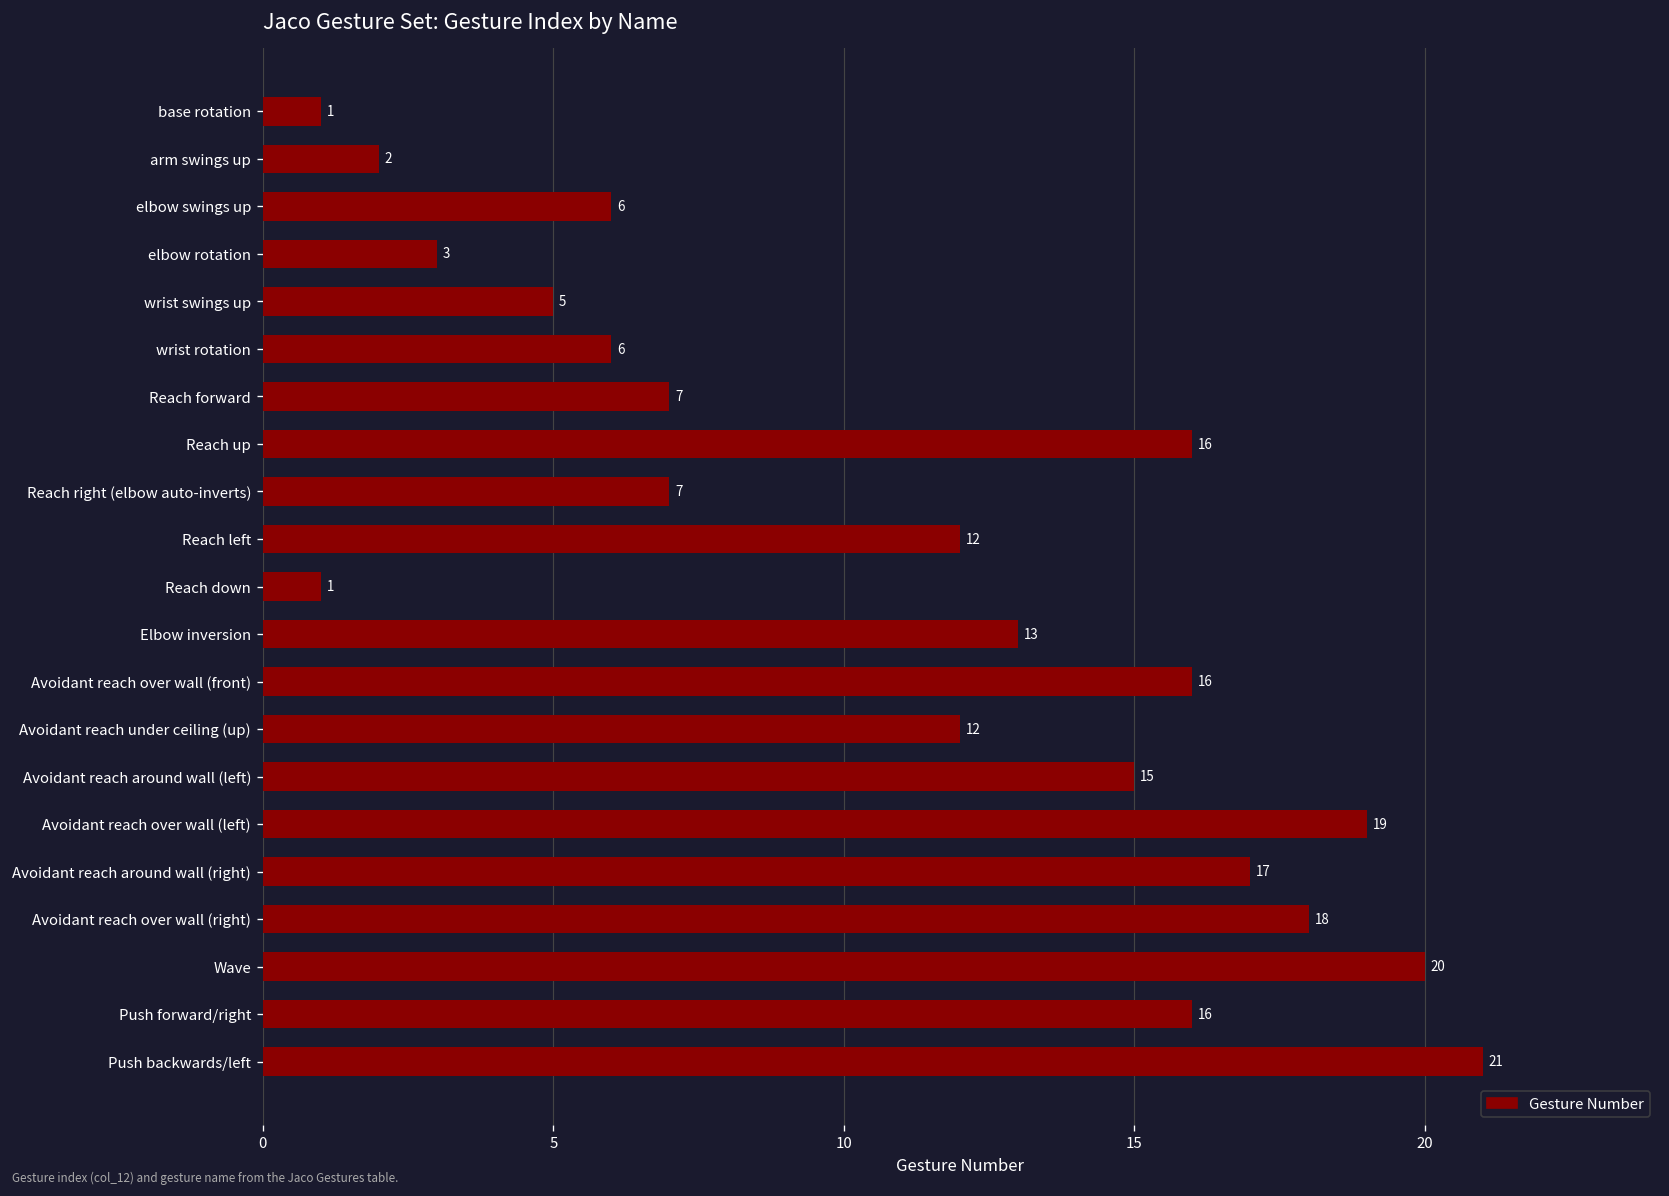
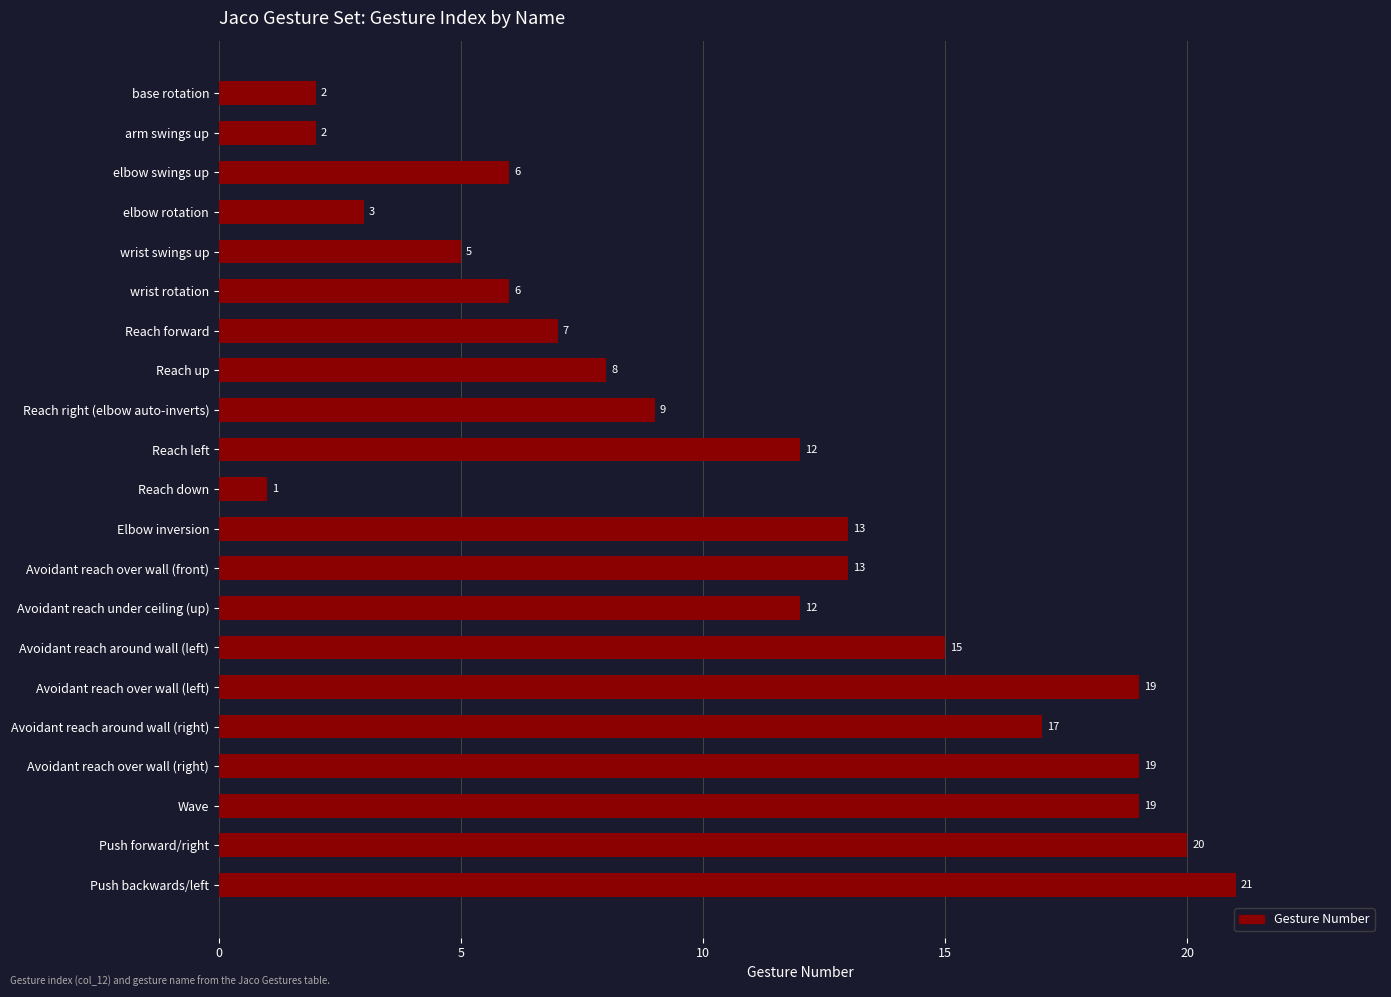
base rotation: 1 -> 2
Reach up: 16 -> 8
Reach right (elbow auto-inverts): 7 -> 9
Avoidant reach over wall (front): 16 -> 13
Avoidant reach over wall (right): 18 -> 19
Wave: 20 -> 19
Push forward/right: 16 -> 20
